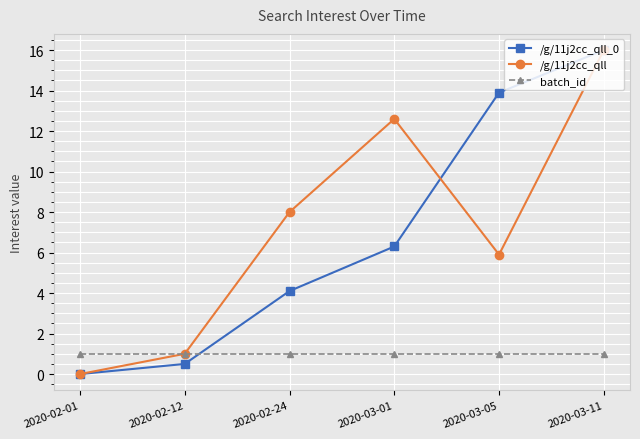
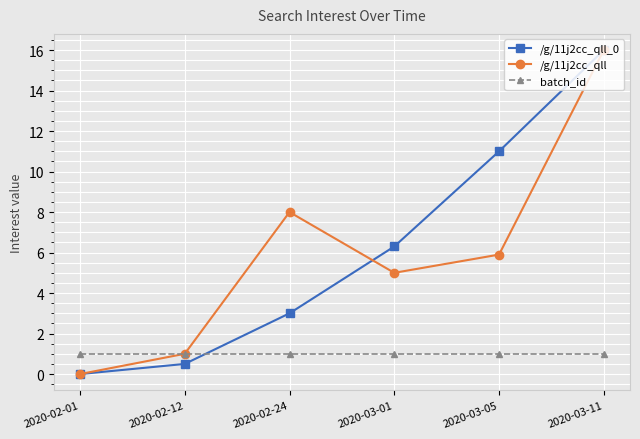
/g/11j2cc_qll_0, 2020-02-24: 4.1 -> 3.0
/g/11j2cc_qll, 2020-03-01: 12.6 -> 5.0
/g/11j2cc_qll_0, 2020-03-05: 13.9 -> 11.0
